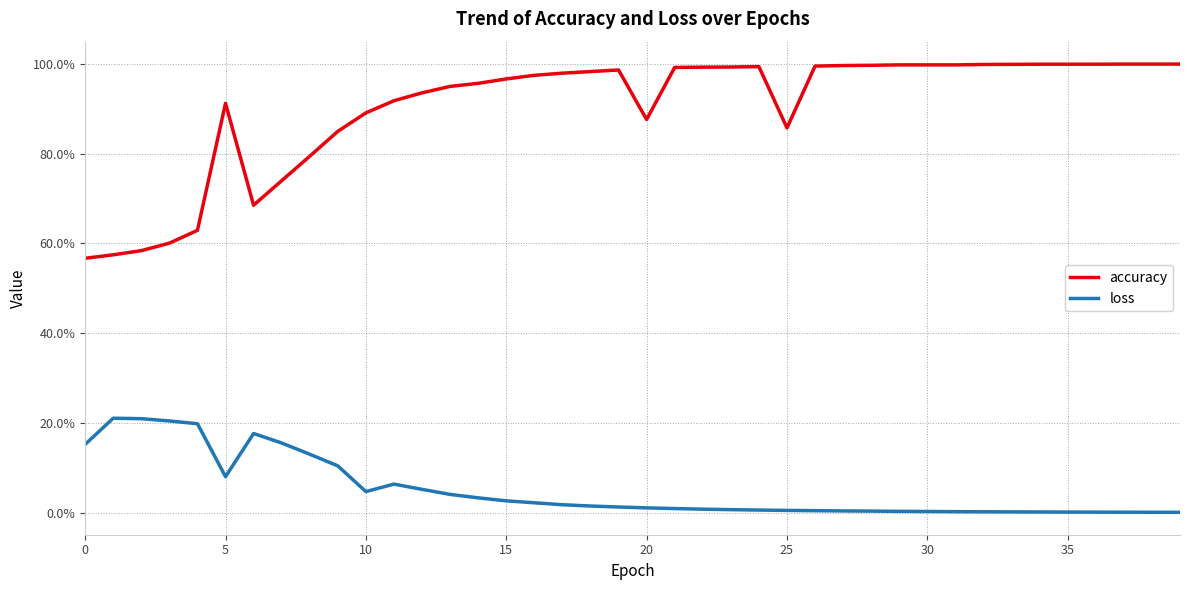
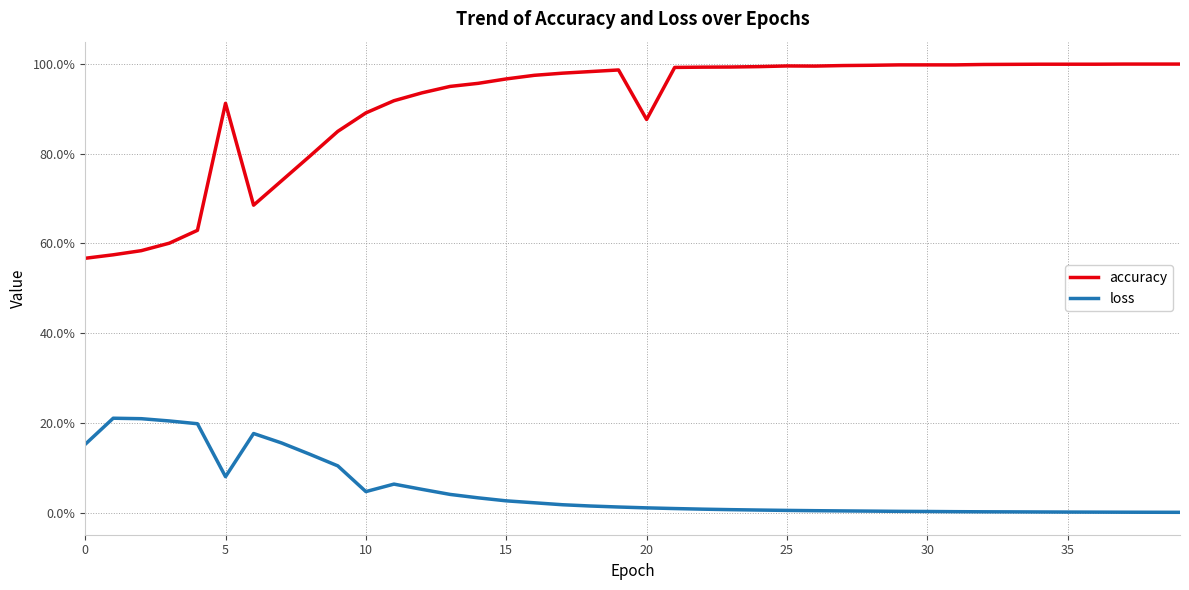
accuracy, 25: 86% -> 100%
